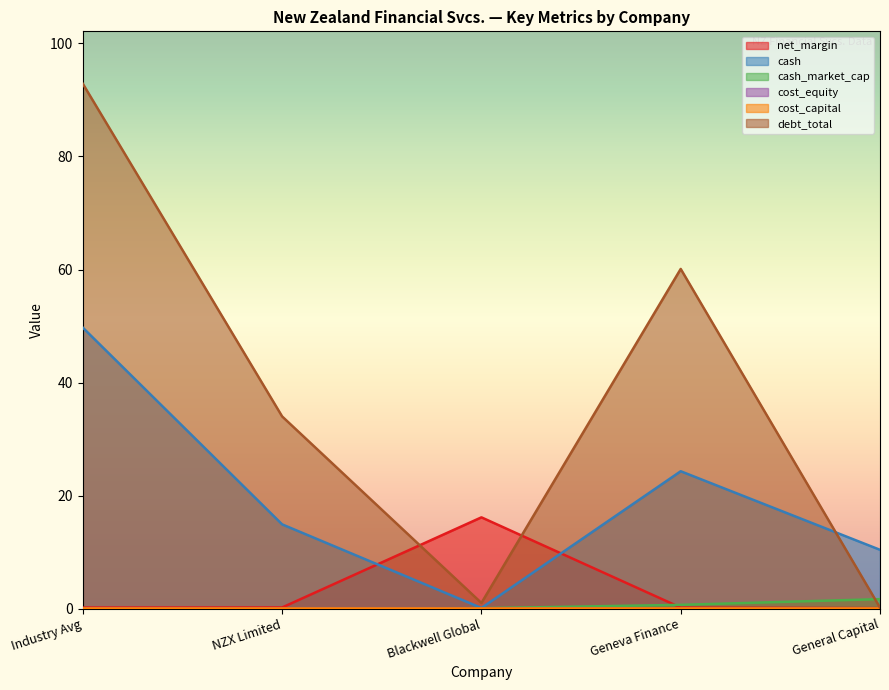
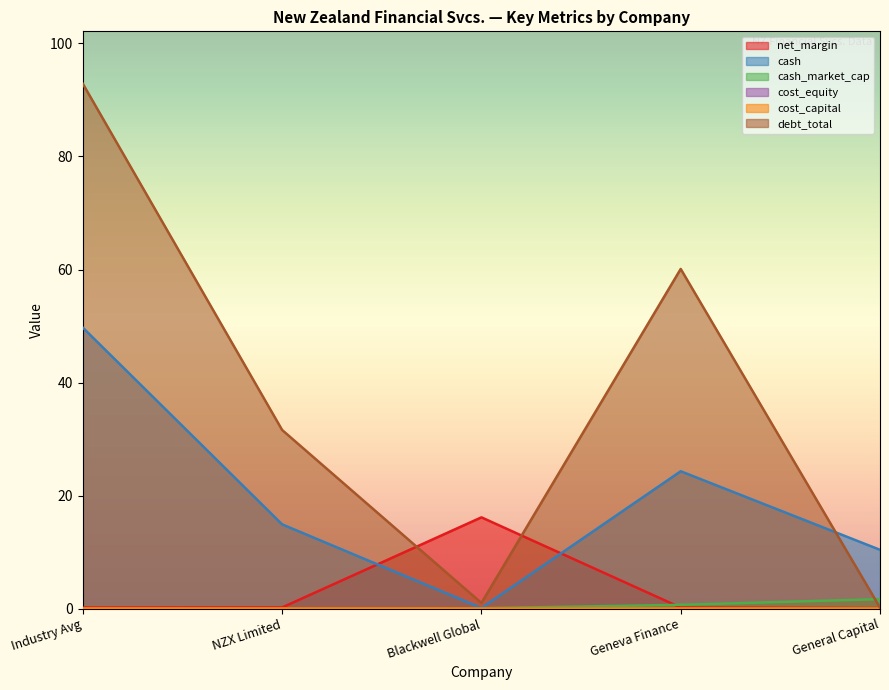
debt_total, NZX Limited: 34 -> 32
